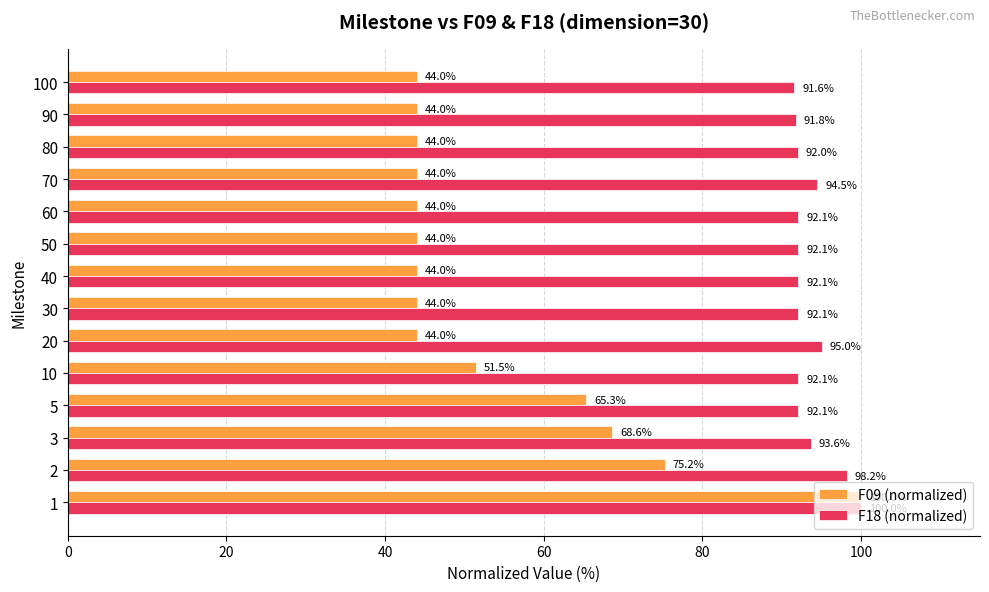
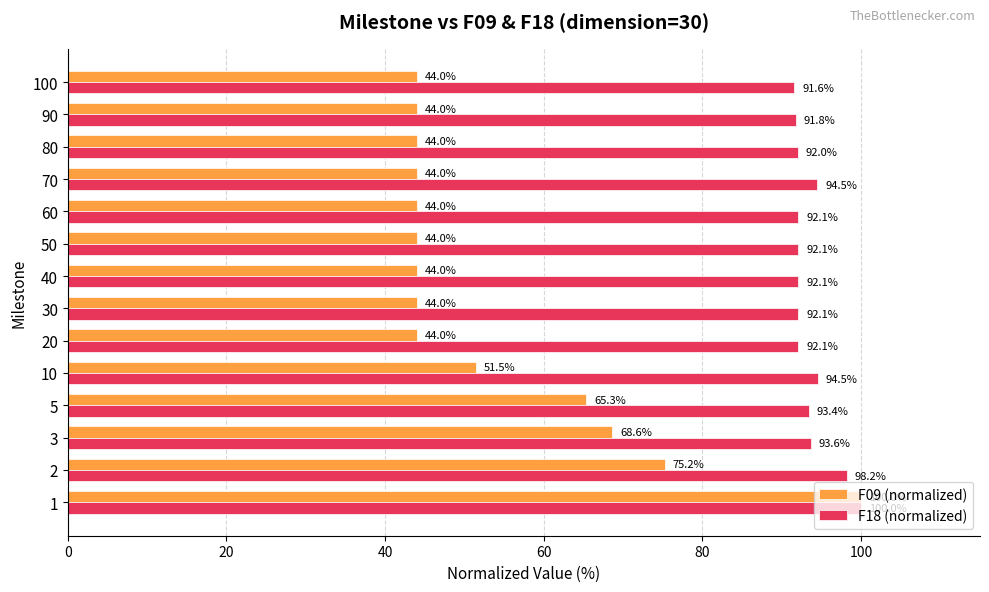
F18 (normalized), 20: 95.0% -> 92.1%
F18 (normalized), 10: 92.1% -> 94.5%
F18 (normalized), 5: 92.1% -> 93.4%
